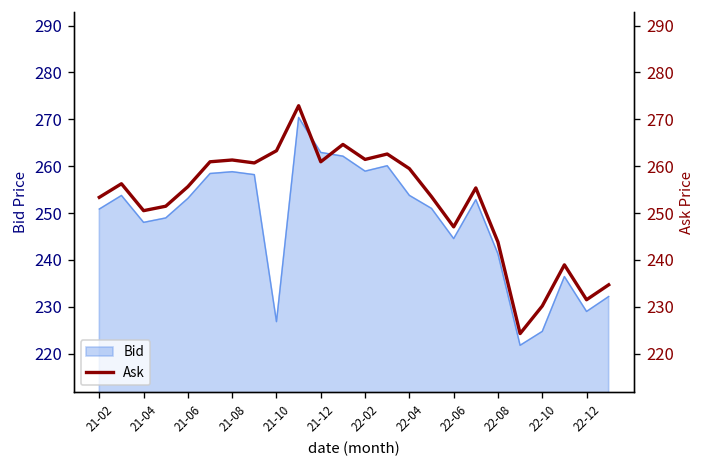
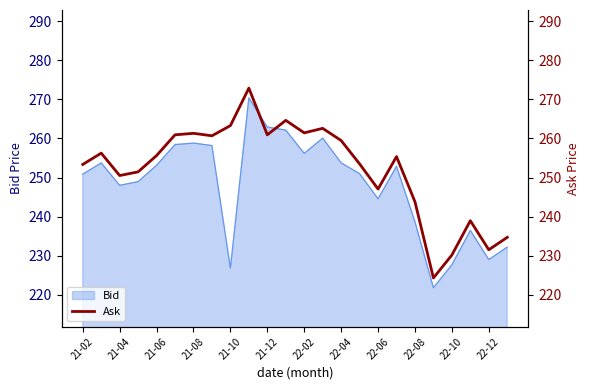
Bid, 22-02: 259 -> 256
Bid, 22-08: 241 -> 239
Bid, 22-10: 225 -> 228
